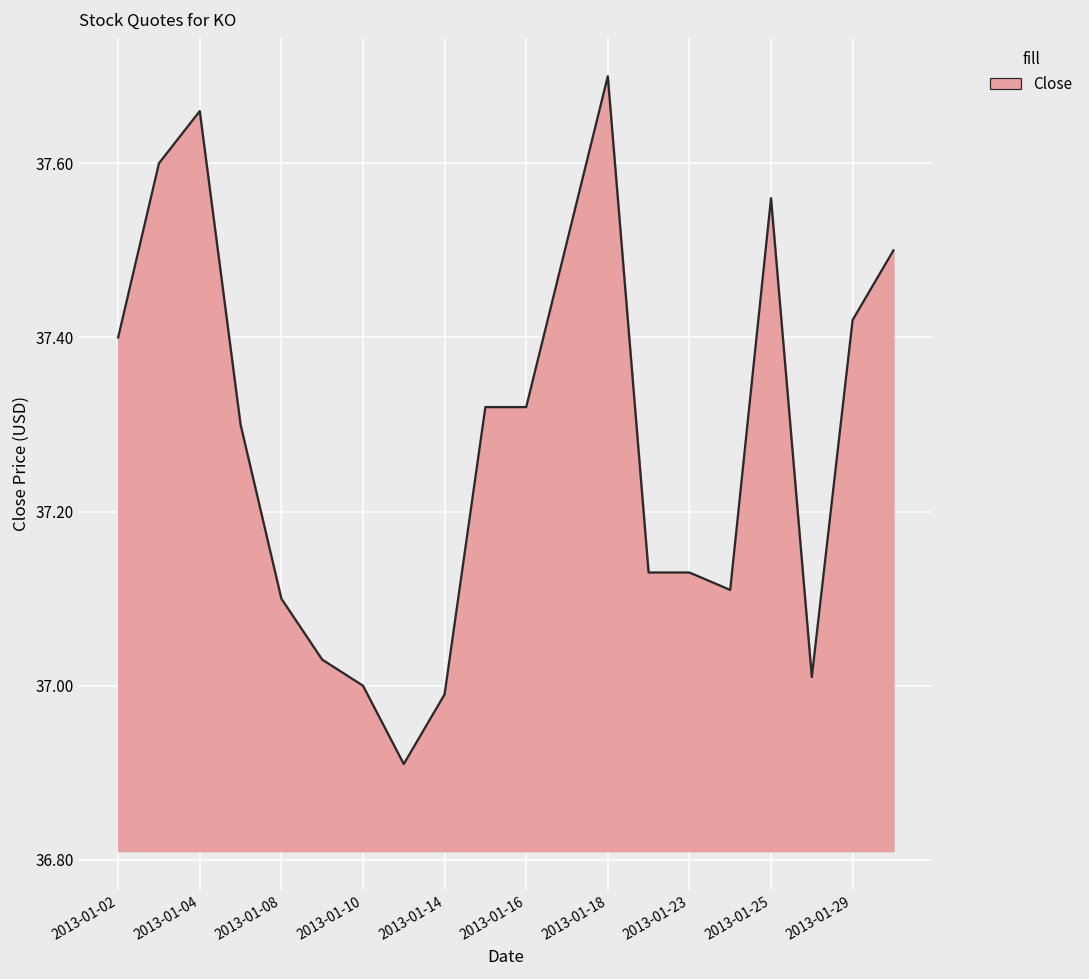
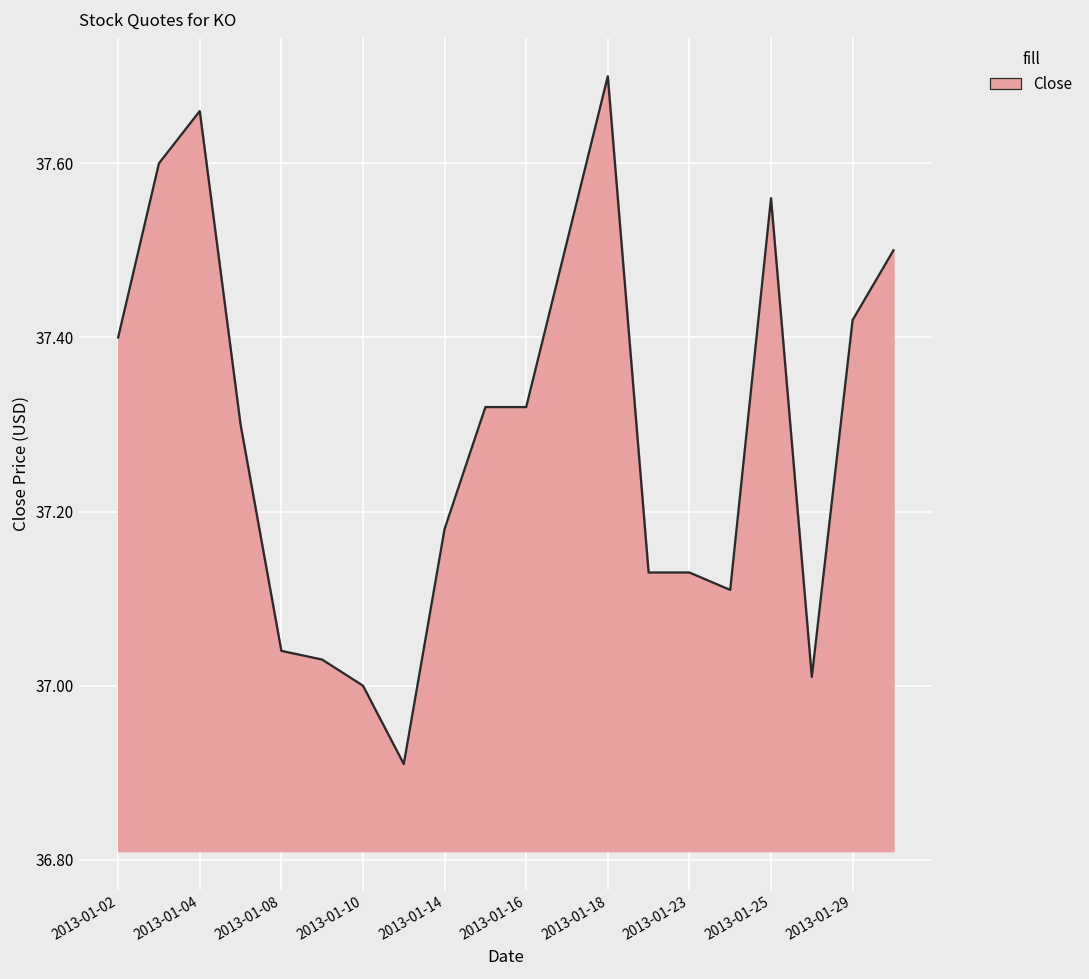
2013-01-08: 37.10 -> 37.04
2013-01-14: 36.99 -> 37.18
